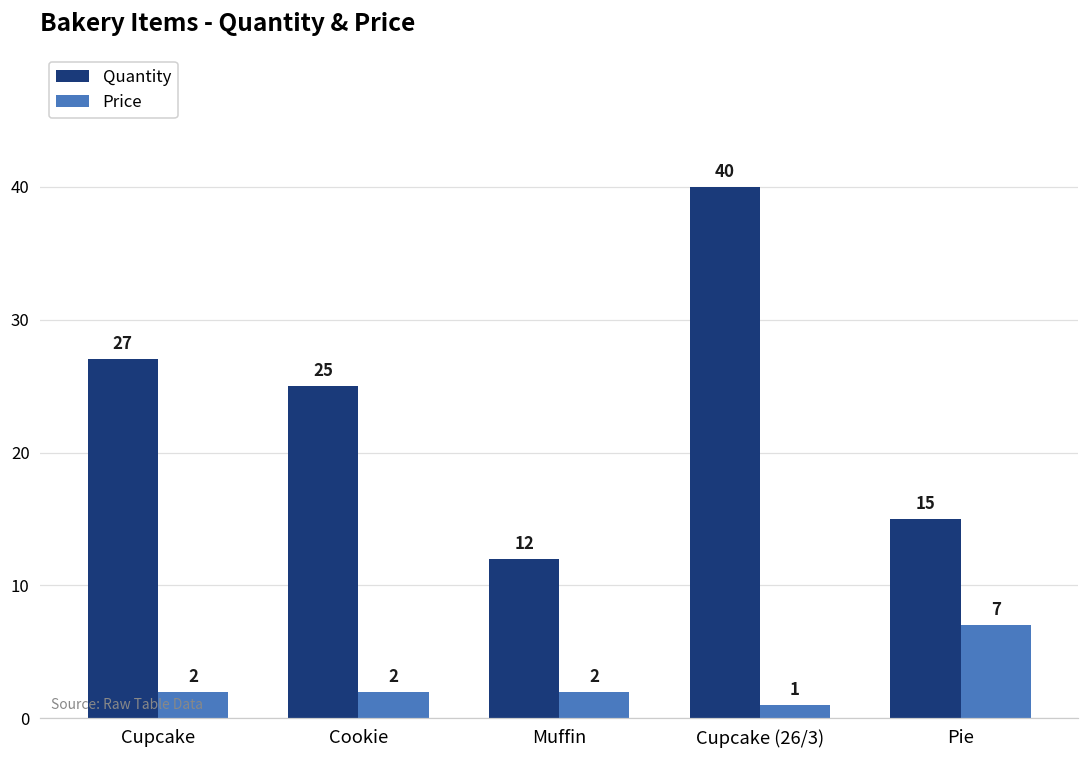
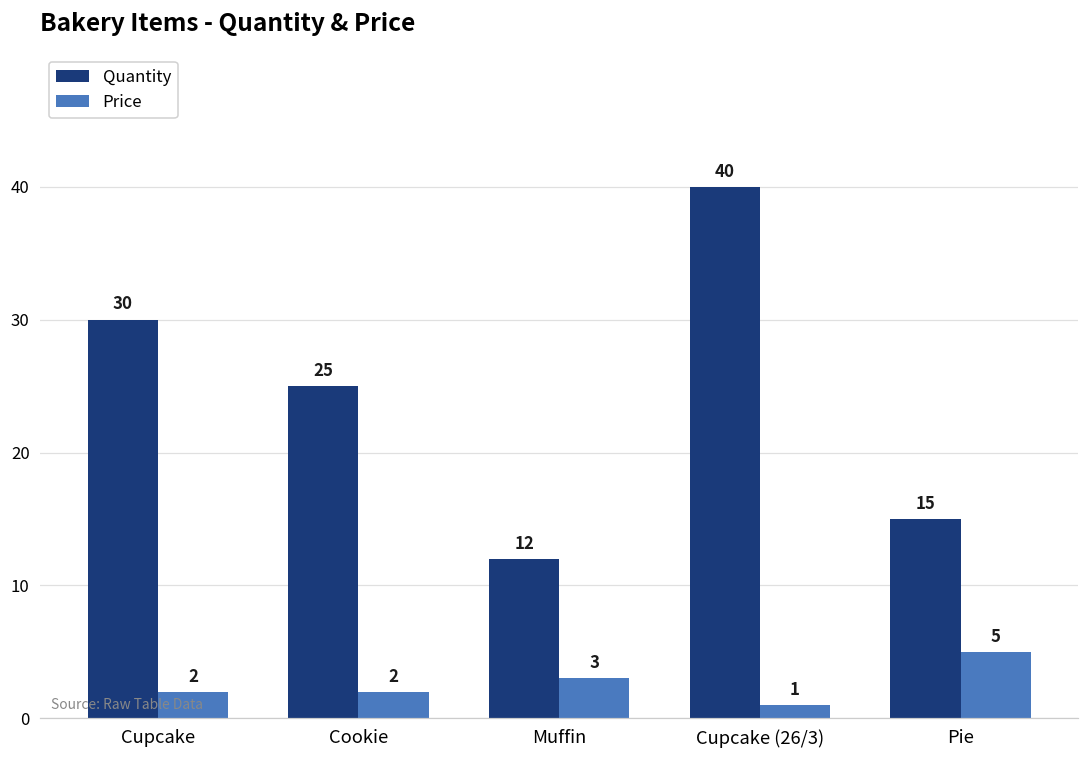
Quantity, Cupcake: 27 -> 30
Price, Muffin: 2 -> 3
Price, Pie: 7 -> 5
